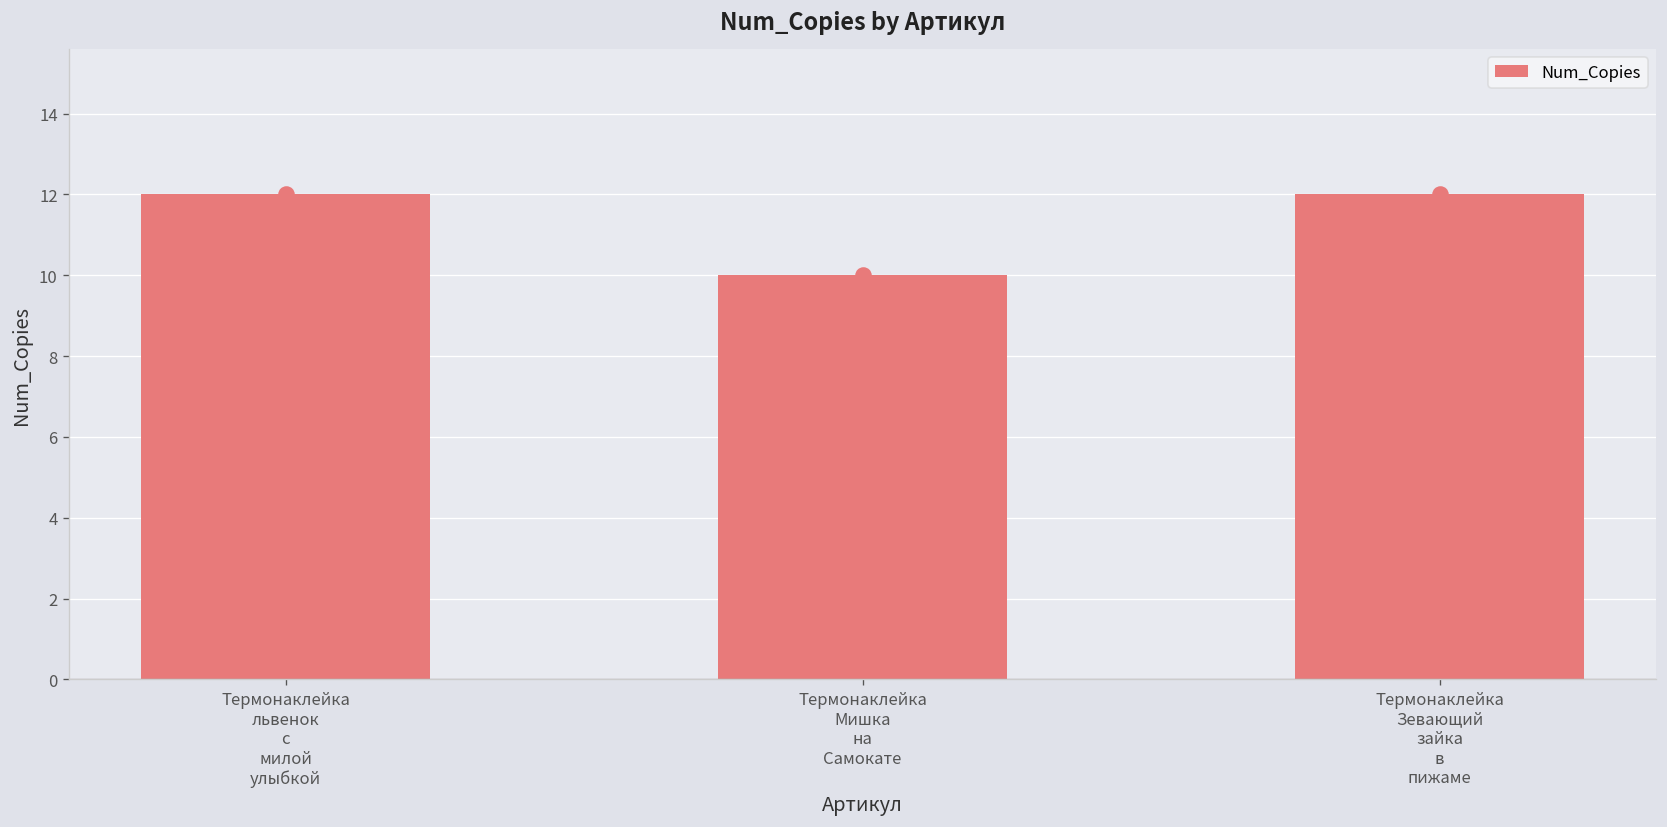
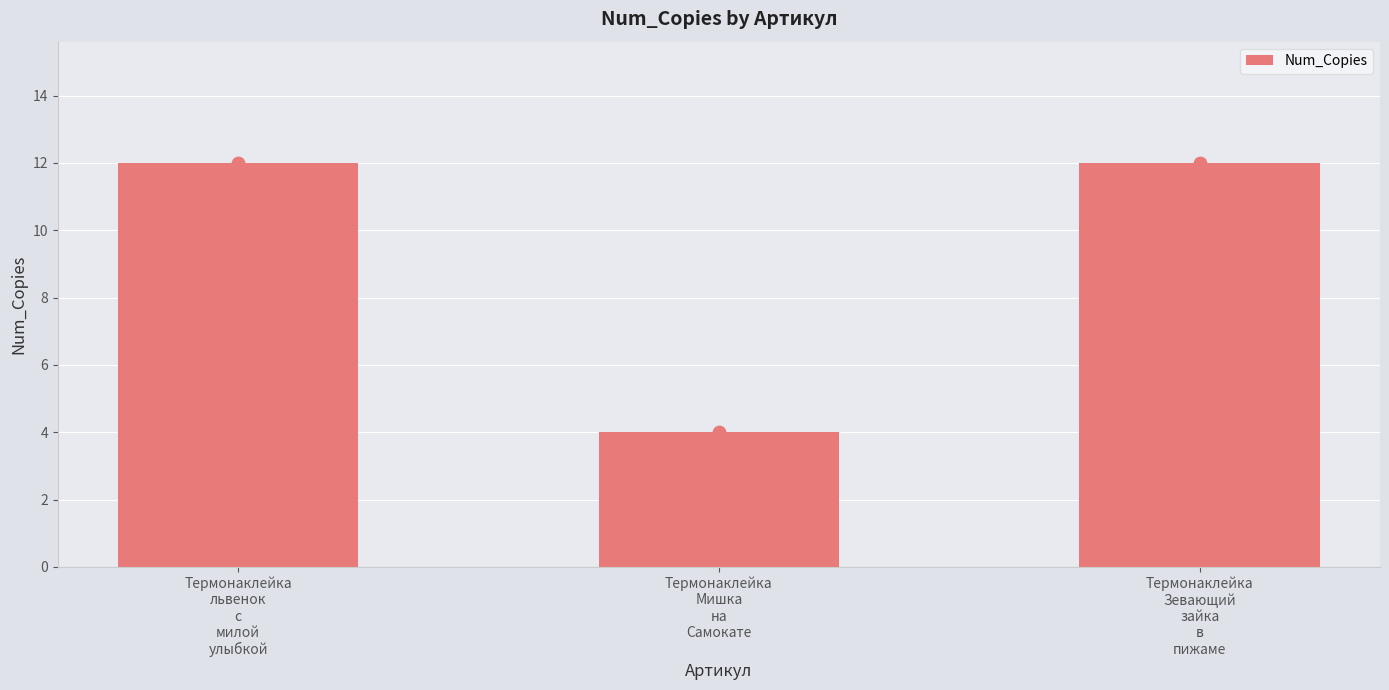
Термонаклейка Мишка на Самокате: 10 -> 4
